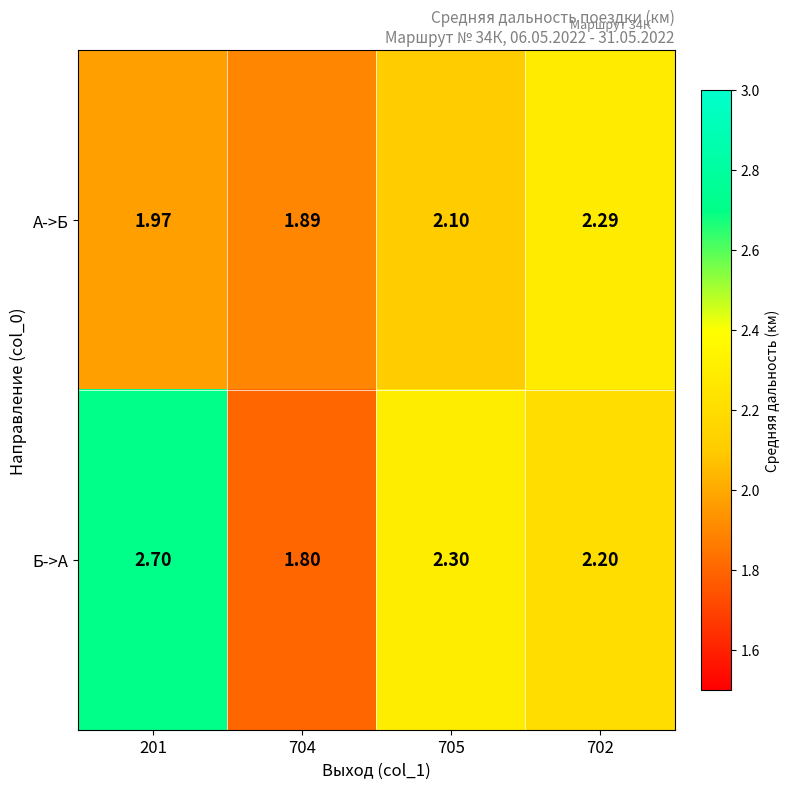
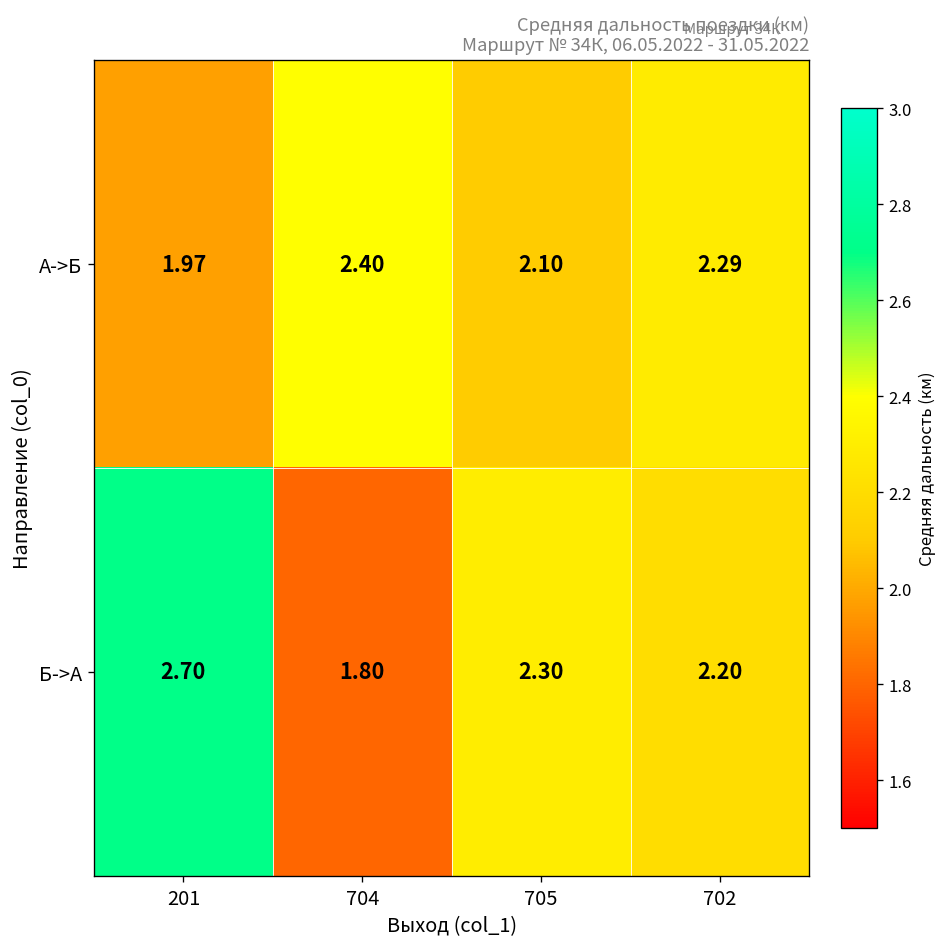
А->Б, 704: 1.89 -> 2.40
